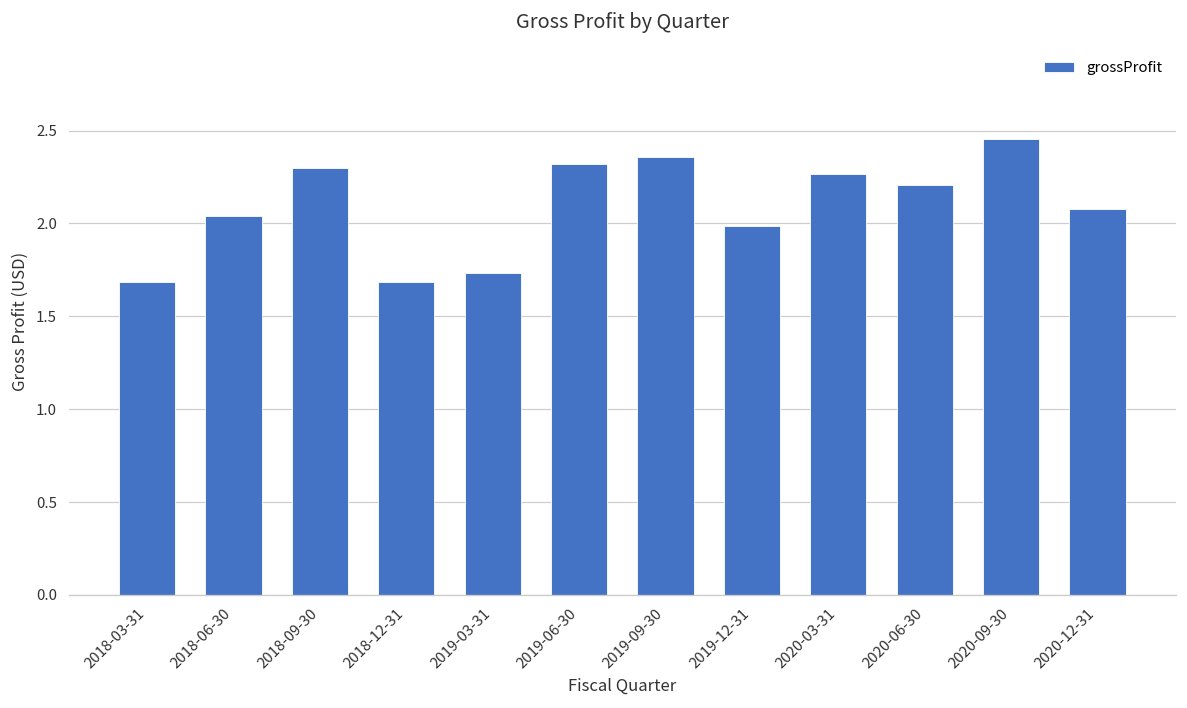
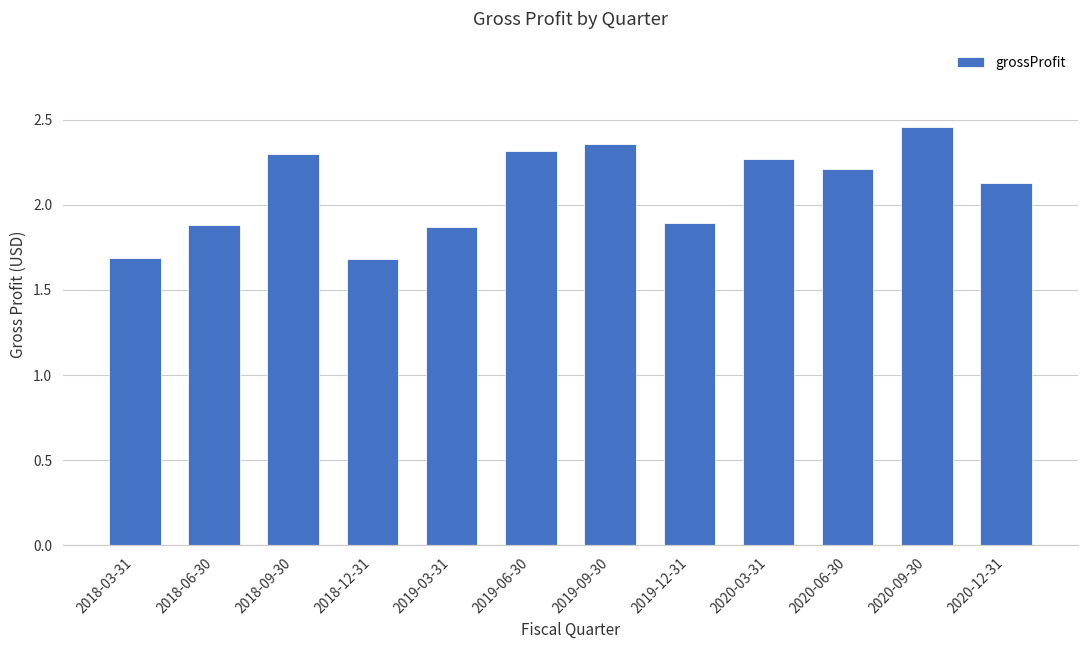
2018-06-30: 2.04 -> 1.88
2019-03-31: 1.74 -> 1.87
2019-12-31: 1.99 -> 1.89
2020-12-31: 2.08 -> 2.13
